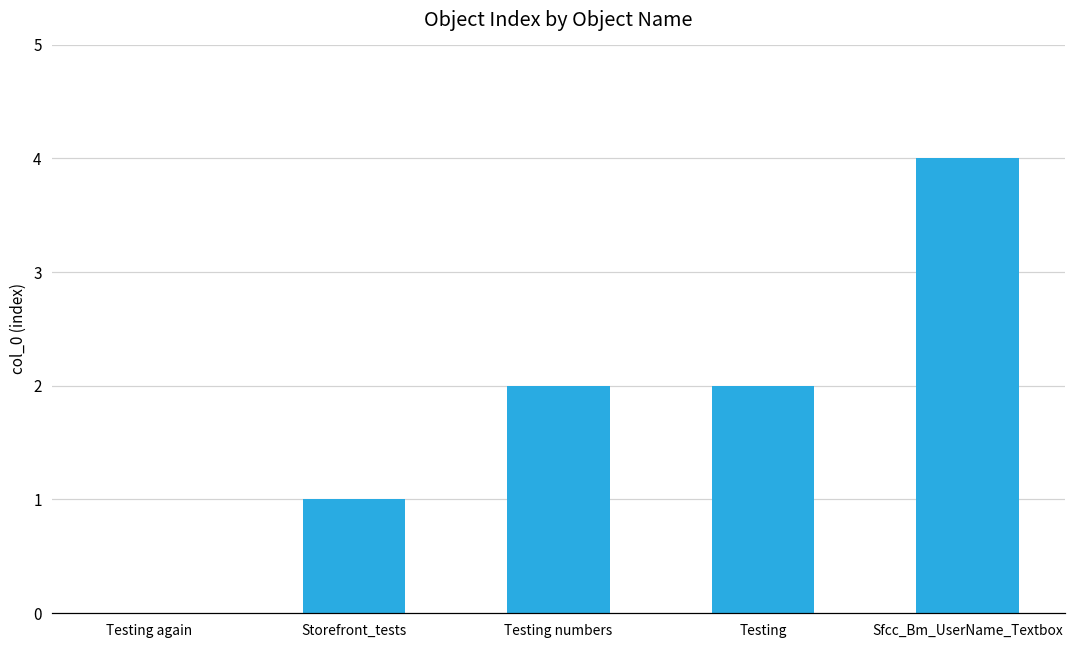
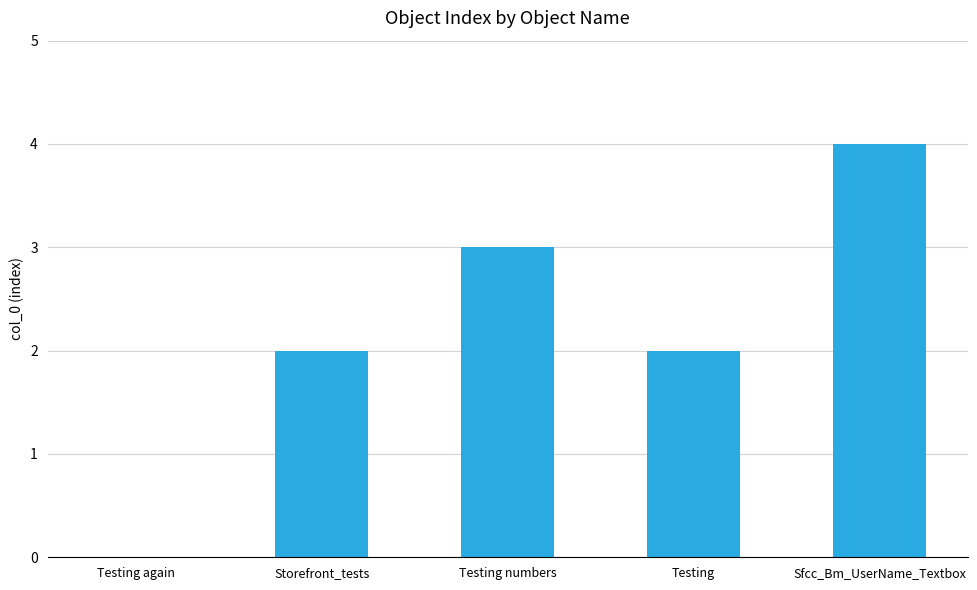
Storefront_tests: 1 -> 2
Testing numbers: 2 -> 3
